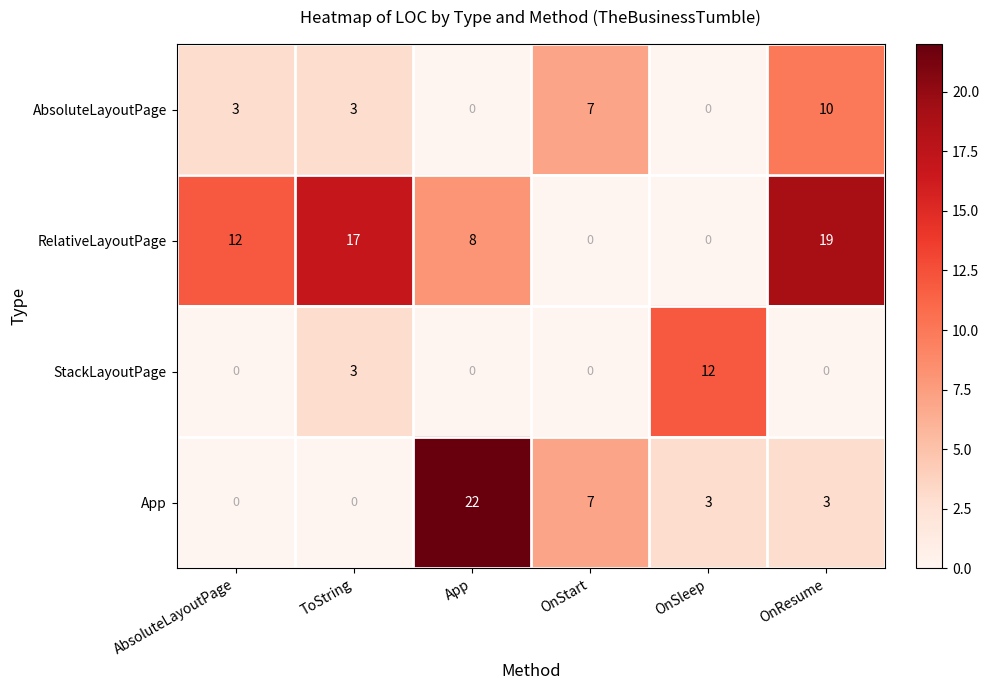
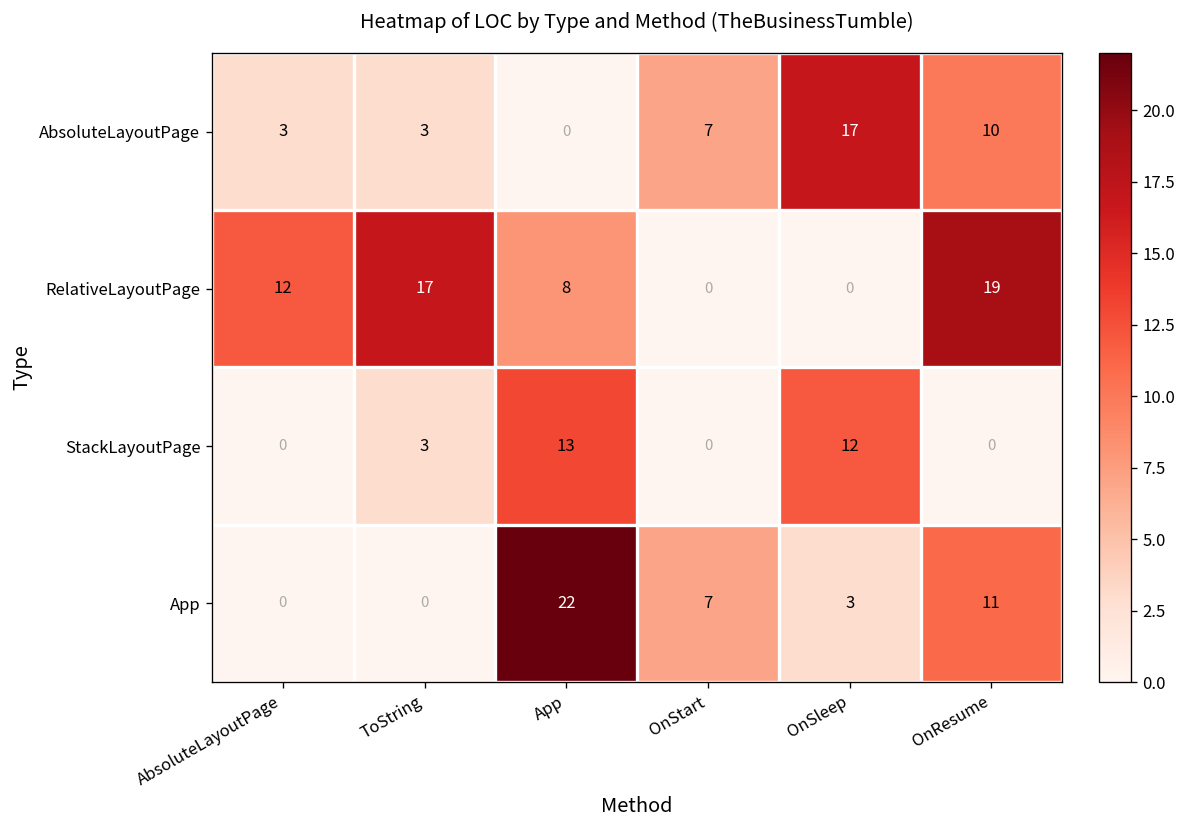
AbsoluteLayoutPage, OnSleep: 0 -> 17
StackLayoutPage, App: 0 -> 13
App, OnResume: 3 -> 11
